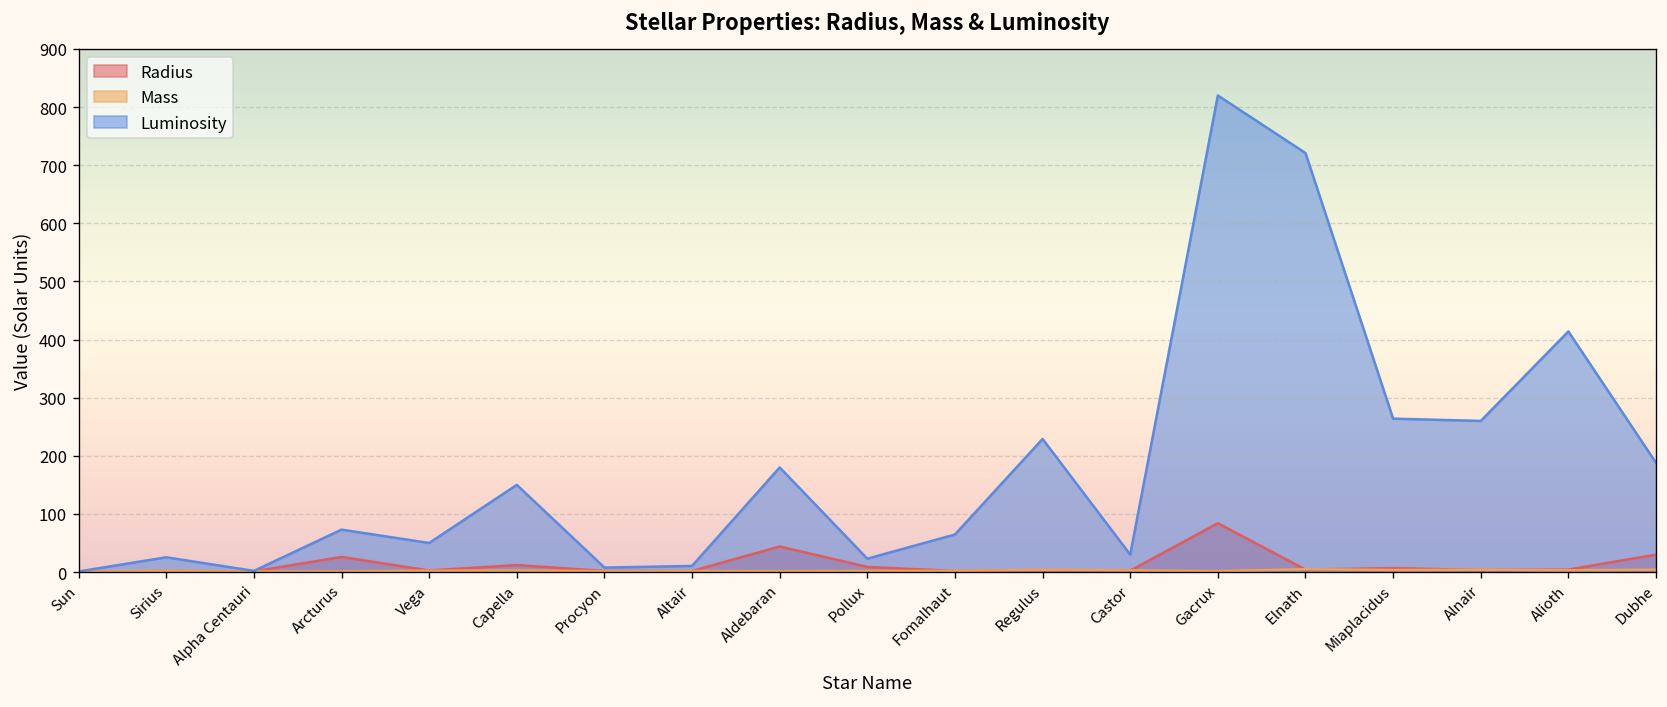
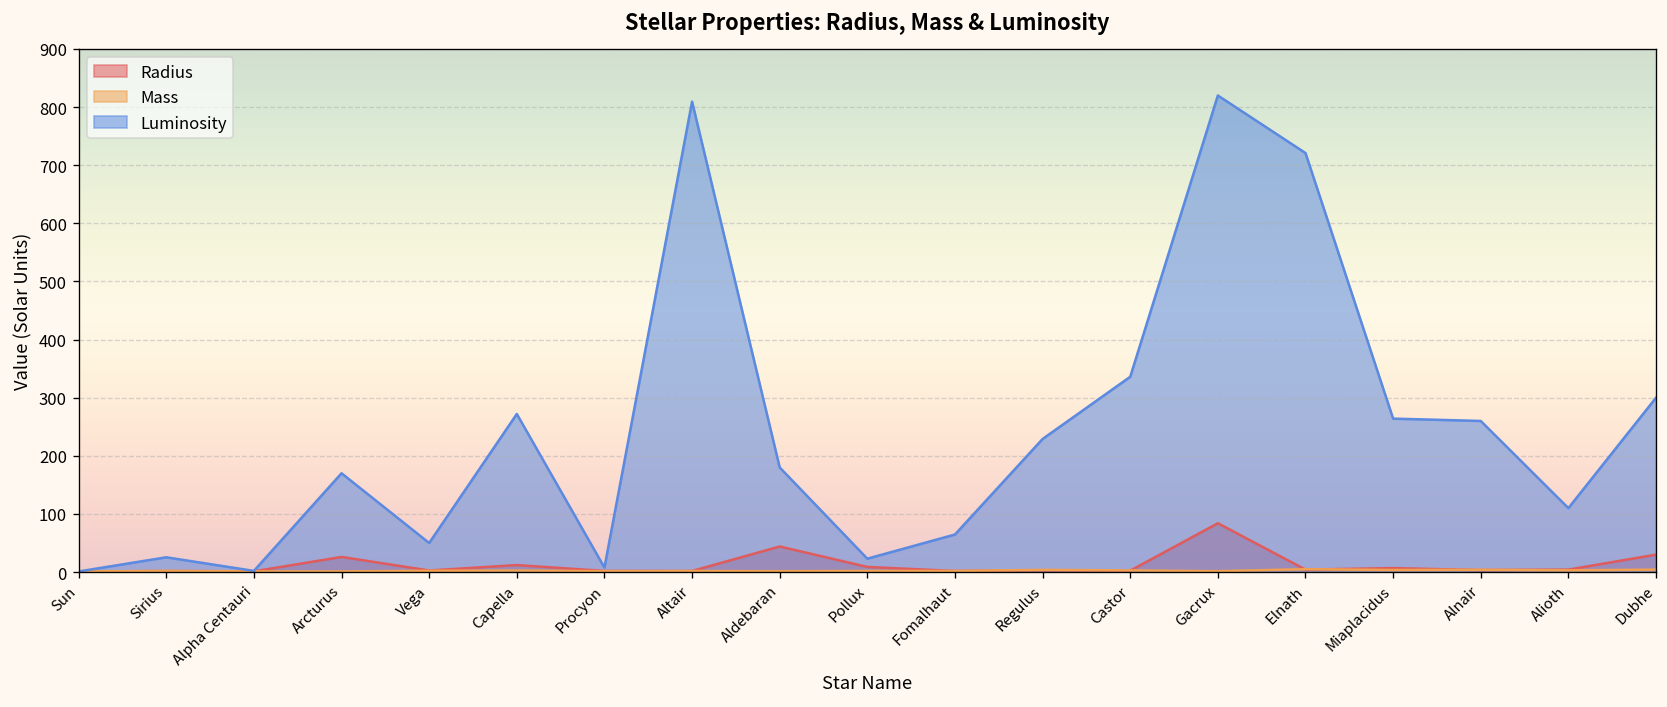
Luminosity, Arcturus: 70 -> 170
Luminosity, Capella: 150 -> 270
Luminosity, Altair: 10 -> 810
Luminosity, Castor: 30 -> 340
Luminosity, Alioth: 410 -> 110
Luminosity, Dubhe: 190 -> 300
